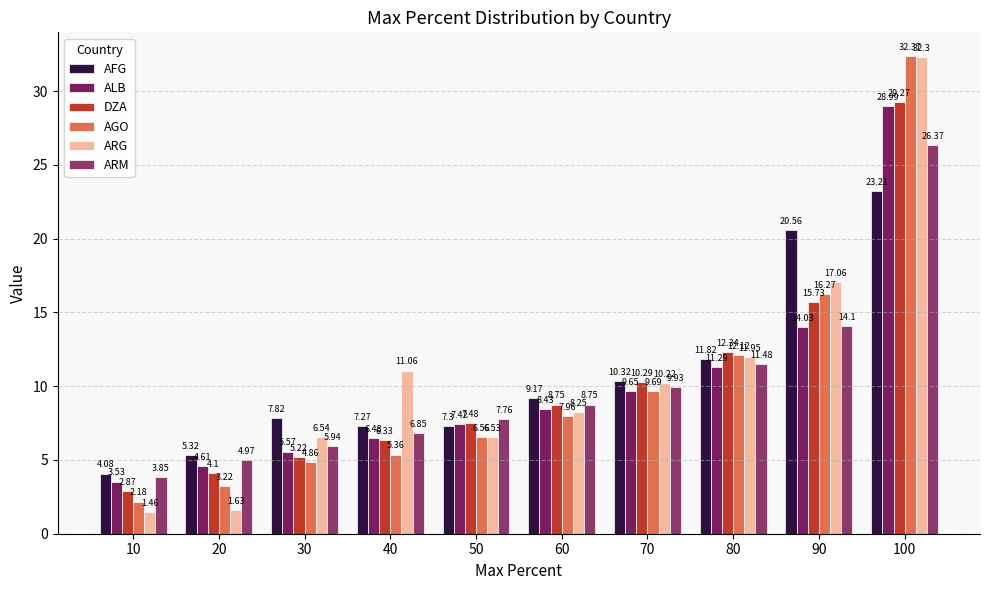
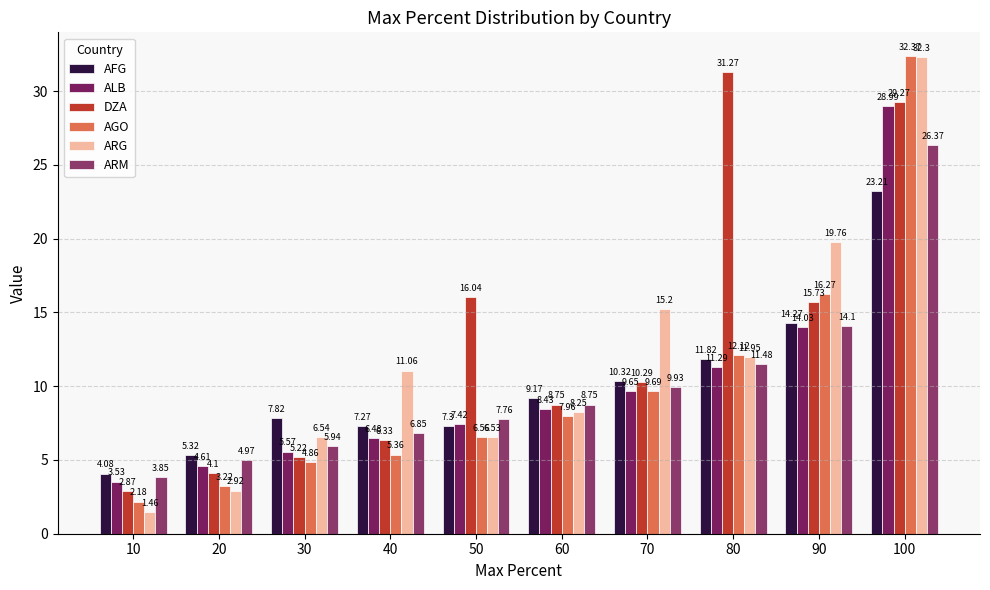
ARG, 20: 1.63 -> 2.92
DZA, 50: 7.48 -> 16.04
ARG, 70: 10.22 -> 15.2
DZA, 80: 12.34 -> 31.27
AFG, 90: 20.56 -> 14.27
ARG, 90: 17.06 -> 19.76
